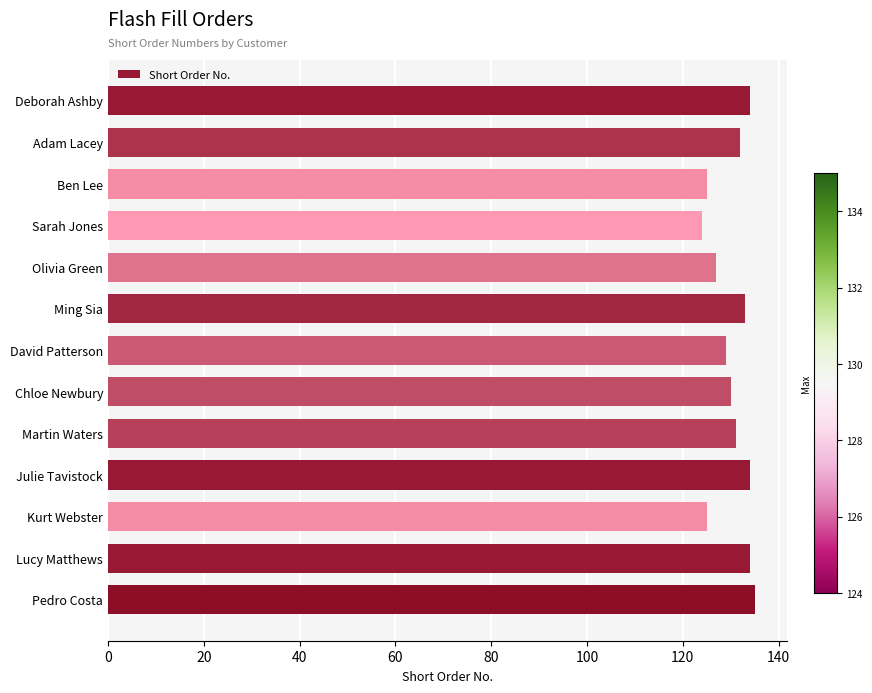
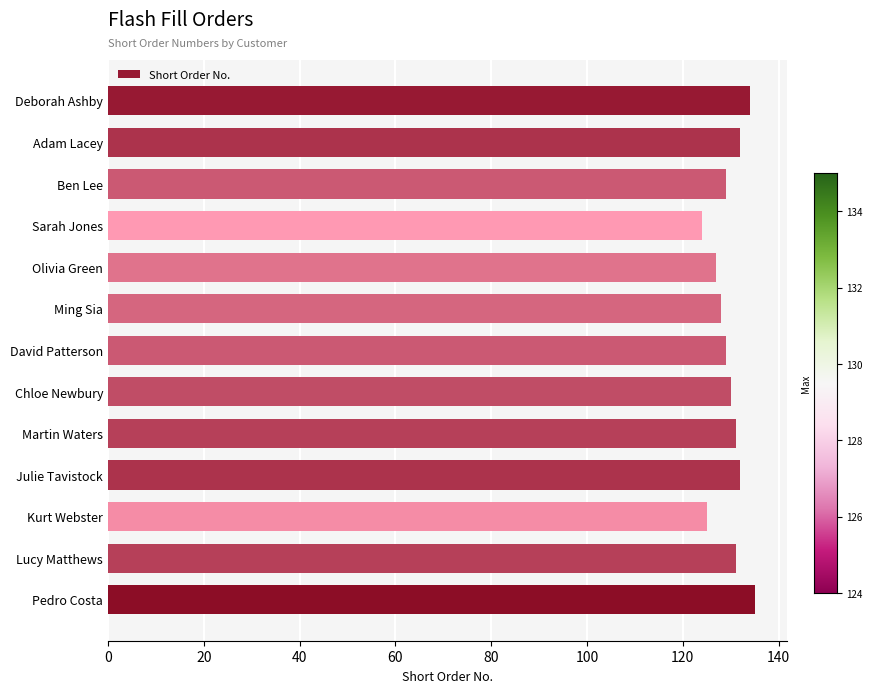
Ben Lee: 125 -> 129
Ming Sia: 133 -> 128
Julie Tavistock: 134 -> 132
Lucy Matthews: 134 -> 131
